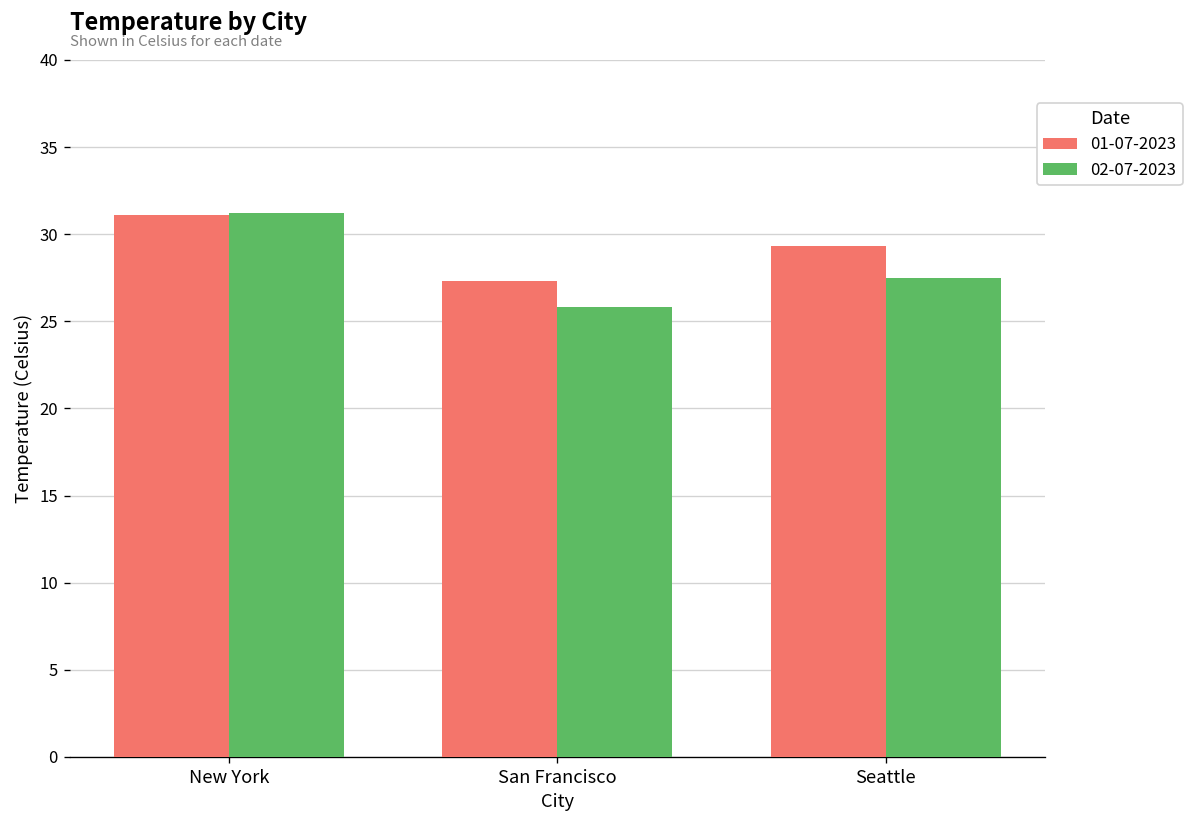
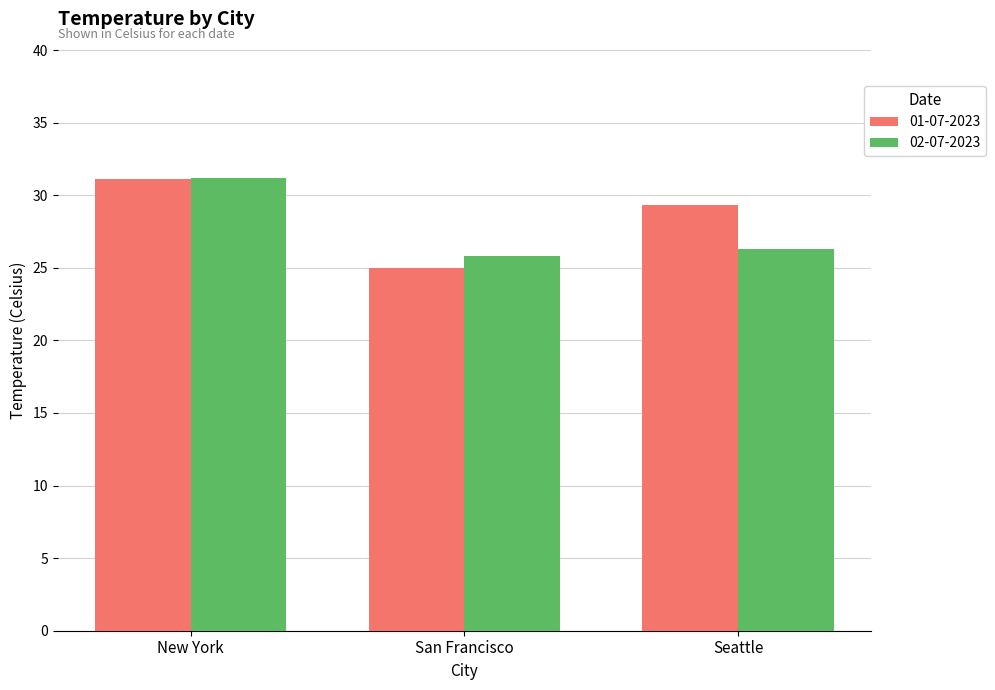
01-07-2023, San Francisco: 27.3 -> 25.0
02-07-2023, Seattle: 27.5 -> 26.3
